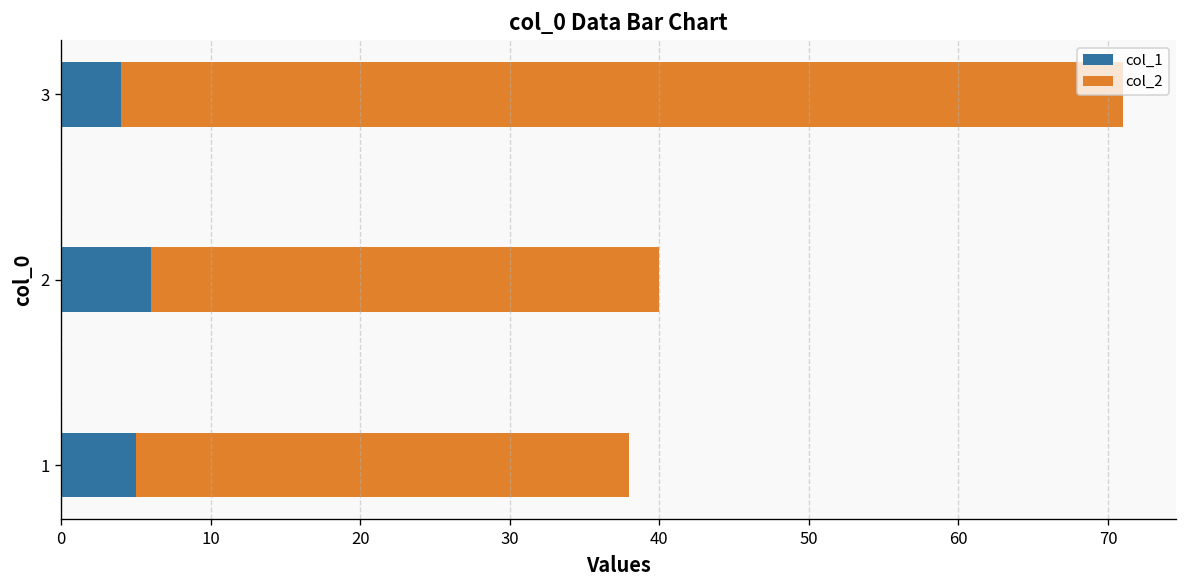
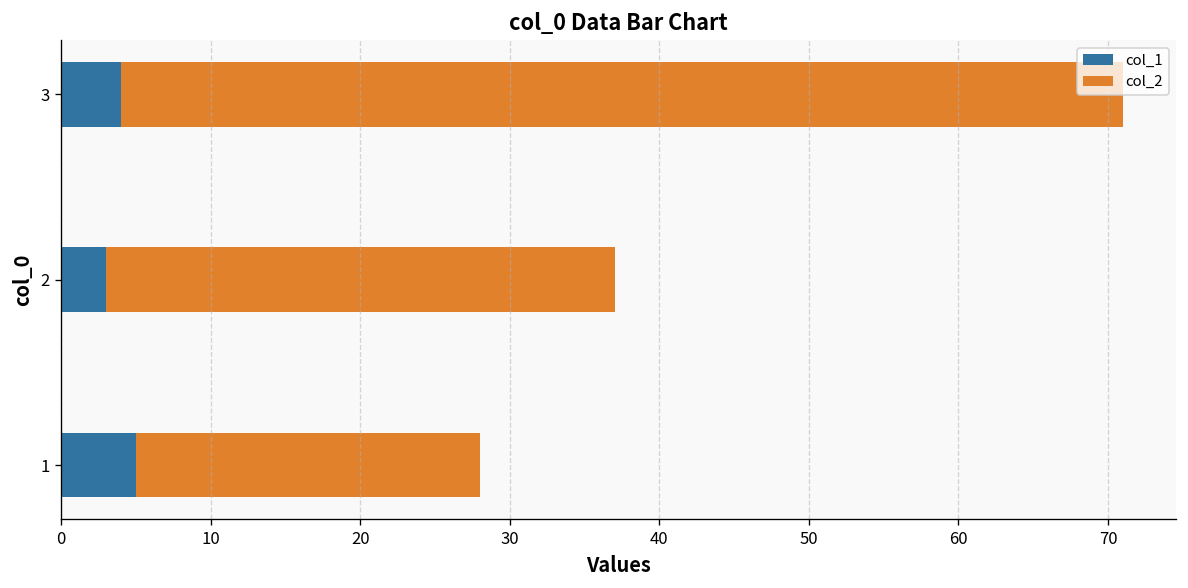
col_1, 2: 6 -> 3
col_2, 1: 33 -> 23
